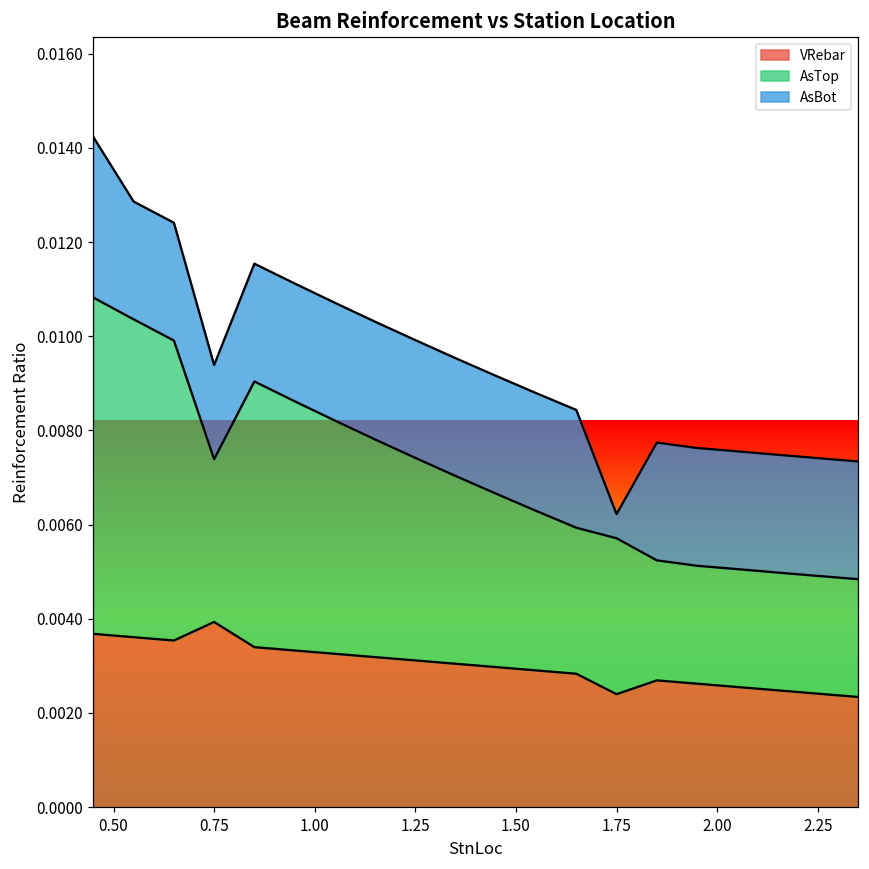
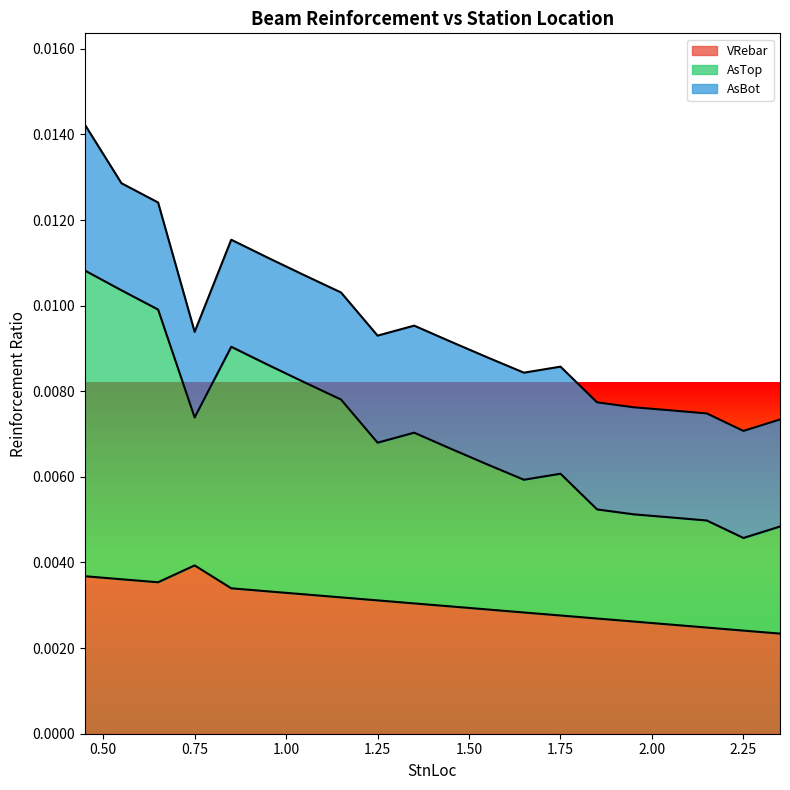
AsTop, 1.25: 0.0043 -> 0.0037
VRebar, 1.75: 0.0024 -> 0.0028
AsBot, 1.75: 0.0005 -> 0.0025
AsTop, 2.25: 0.0025 -> 0.0022
